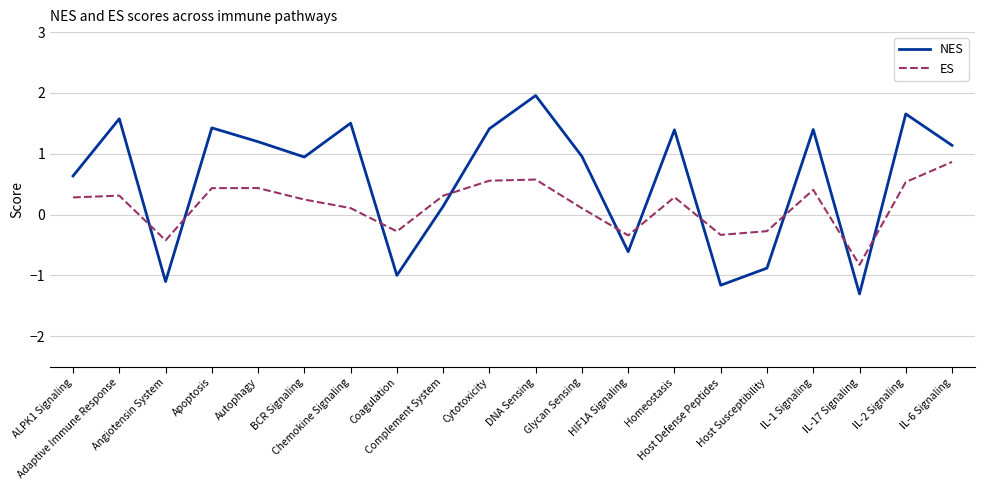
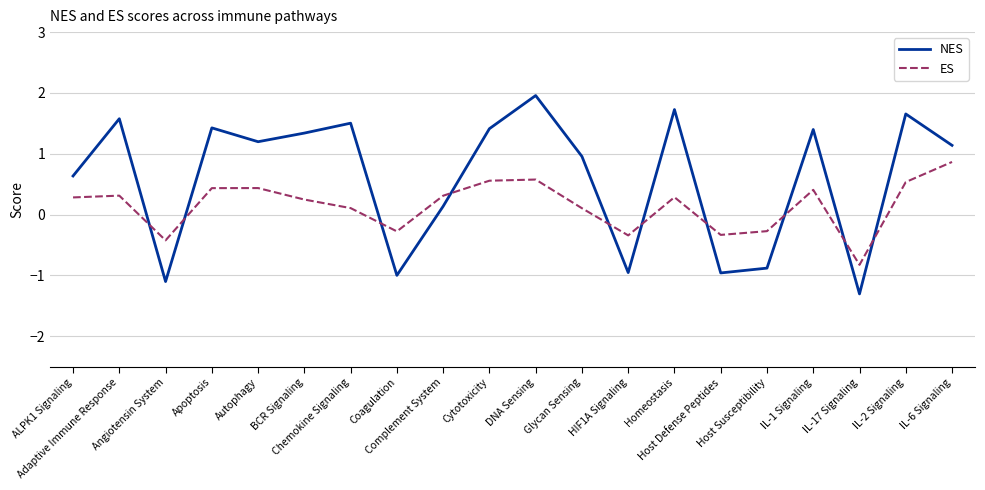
NES, BCR Signaling: 0.9 -> 1.3
NES, HIF1A Signaling: -0.6 -> -1.0
NES, Homeostasis: 1.4 -> 1.7
NES, Host Defense Peptides: -1.2 -> -1.0
